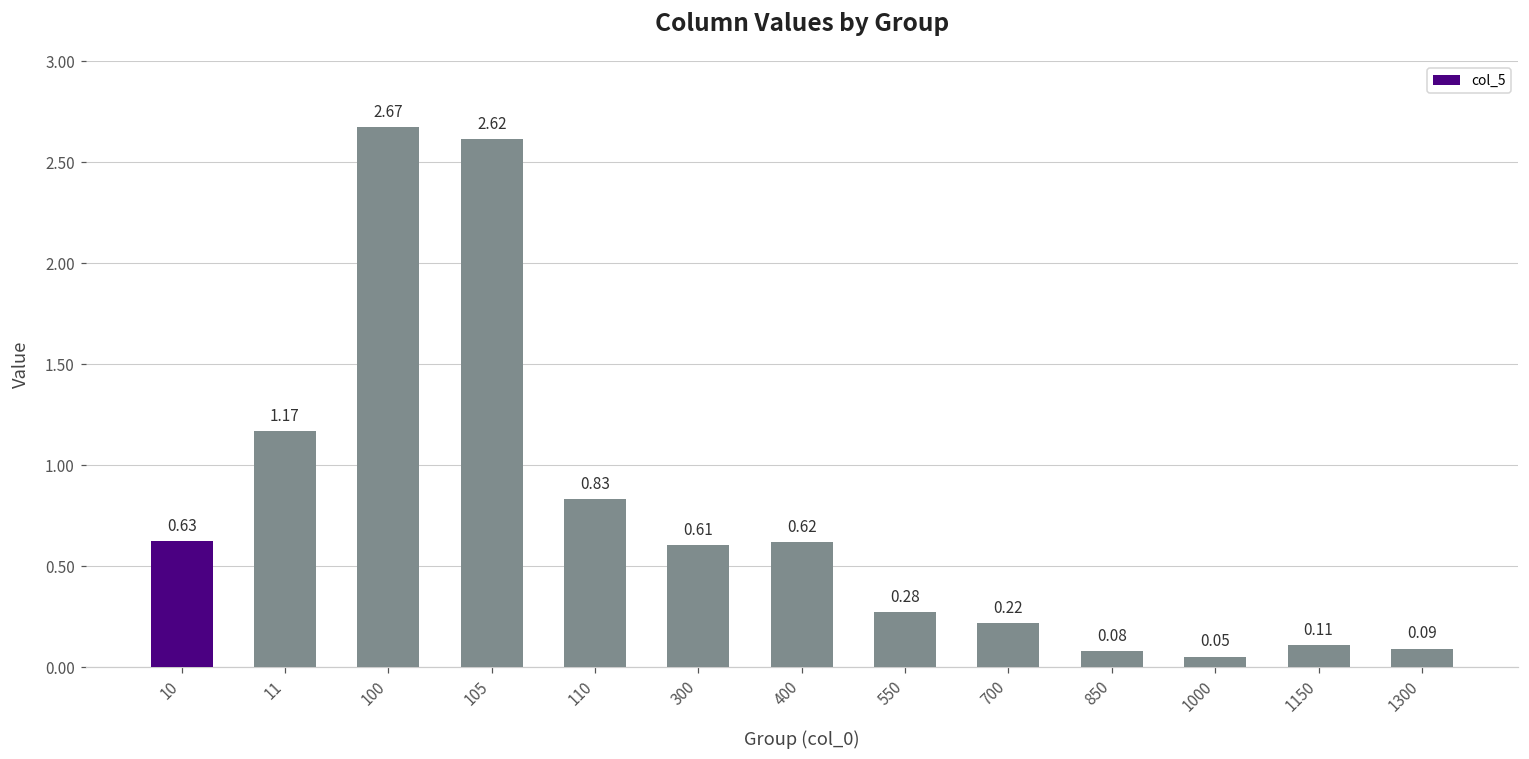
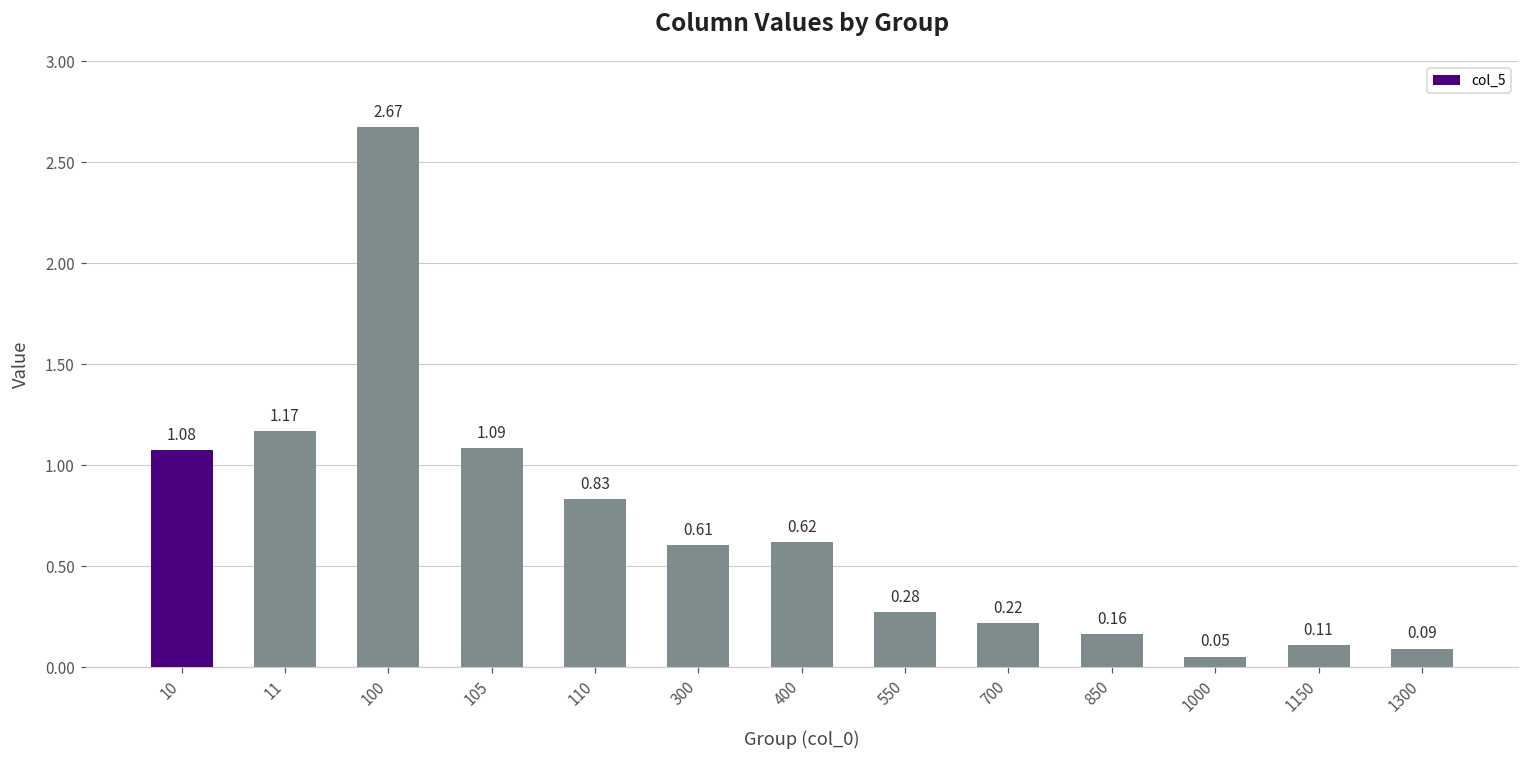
10: 0.63 -> 1.08
105: 2.62 -> 1.09
850: 0.08 -> 0.16
